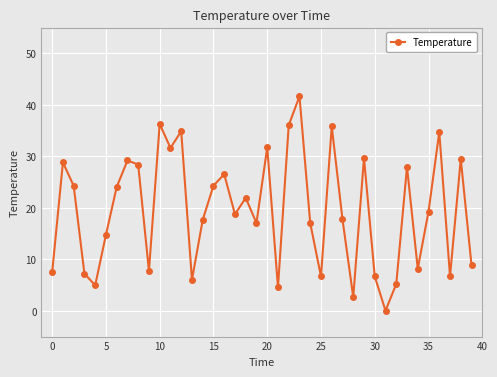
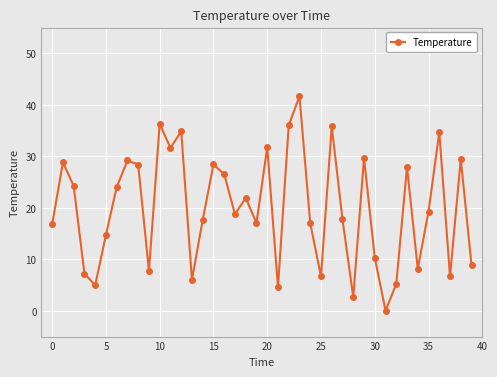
0: 7 -> 17
15: 24 -> 28
30: 7 -> 10
